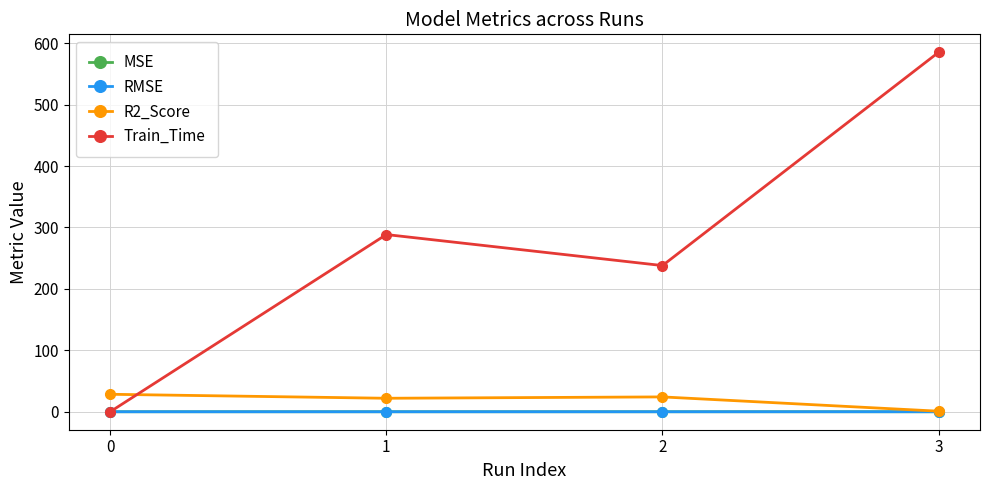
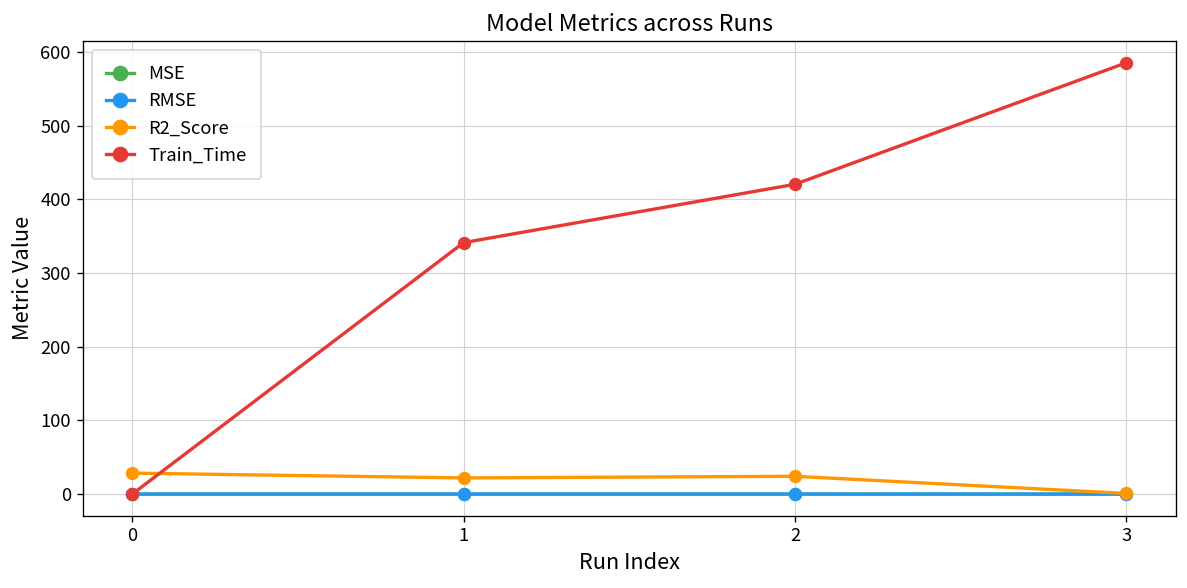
Train_Time, 1: 290 -> 340
Train_Time, 2: 240 -> 420
